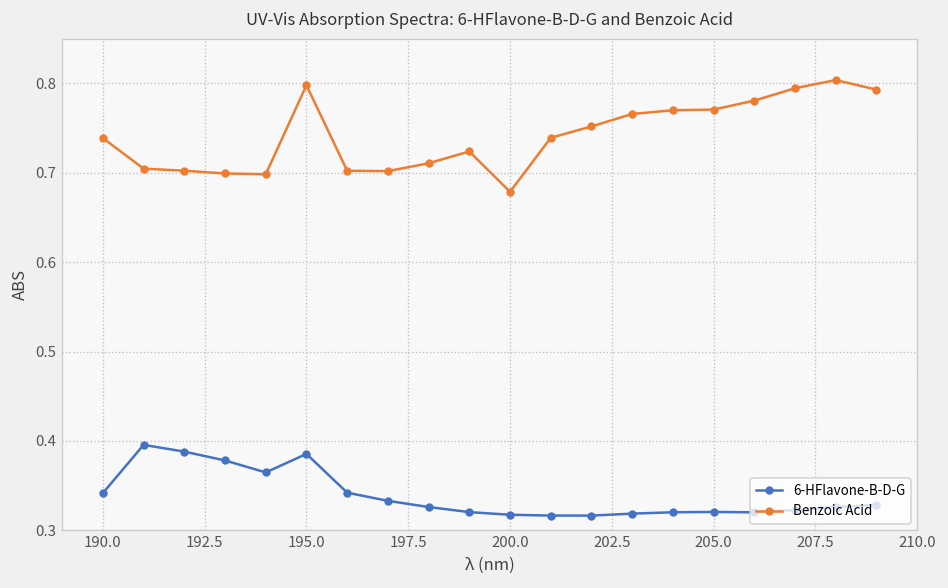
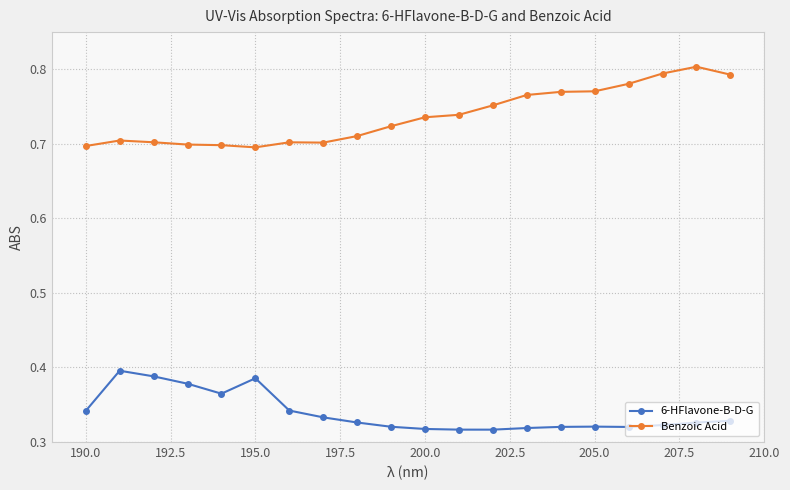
Benzoic Acid, 190.0: 0.74 -> 0.70
Benzoic Acid, 195.0: 0.80 -> 0.70
Benzoic Acid, 200.0: 0.68 -> 0.74
